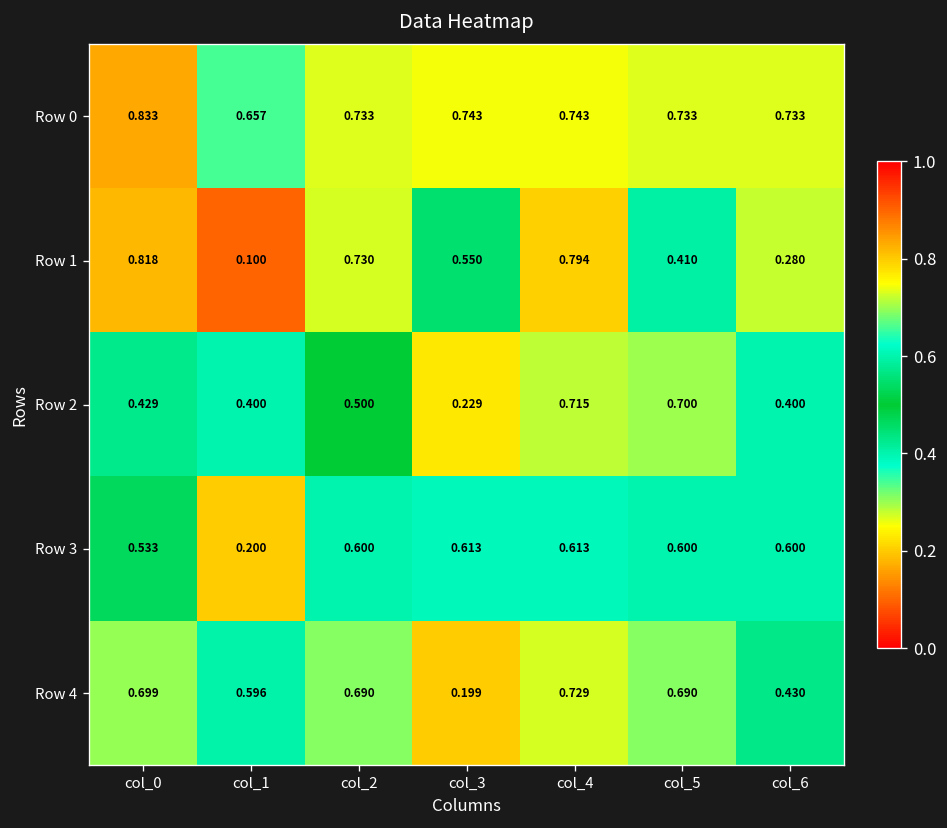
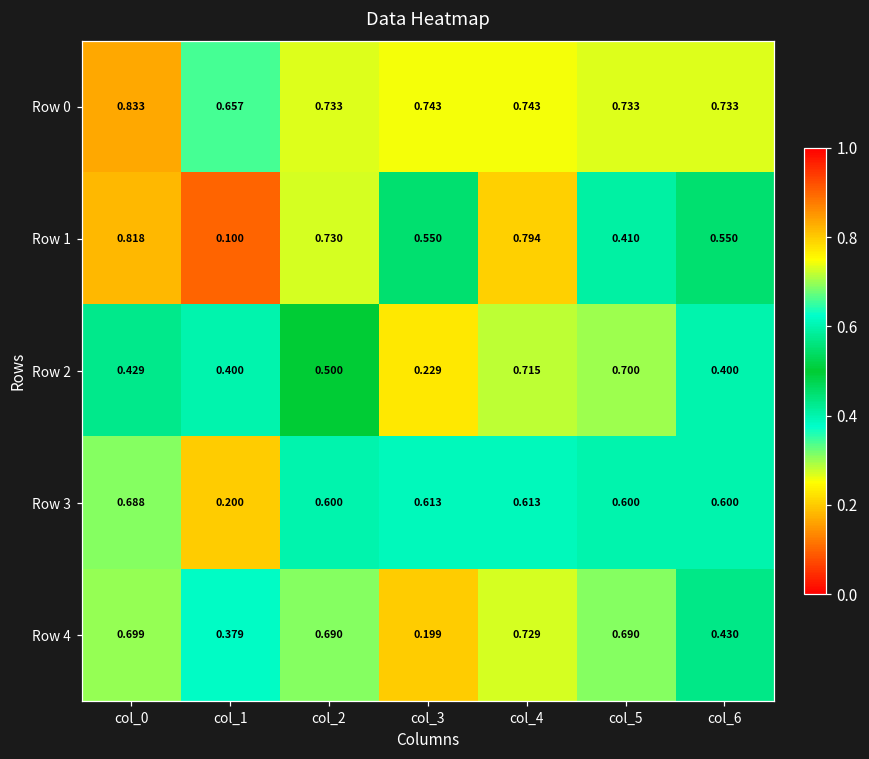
Row 1, col_6: 0.280 -> 0.550
Row 3, col_0: 0.533 -> 0.688
Row 4, col_1: 0.596 -> 0.379
